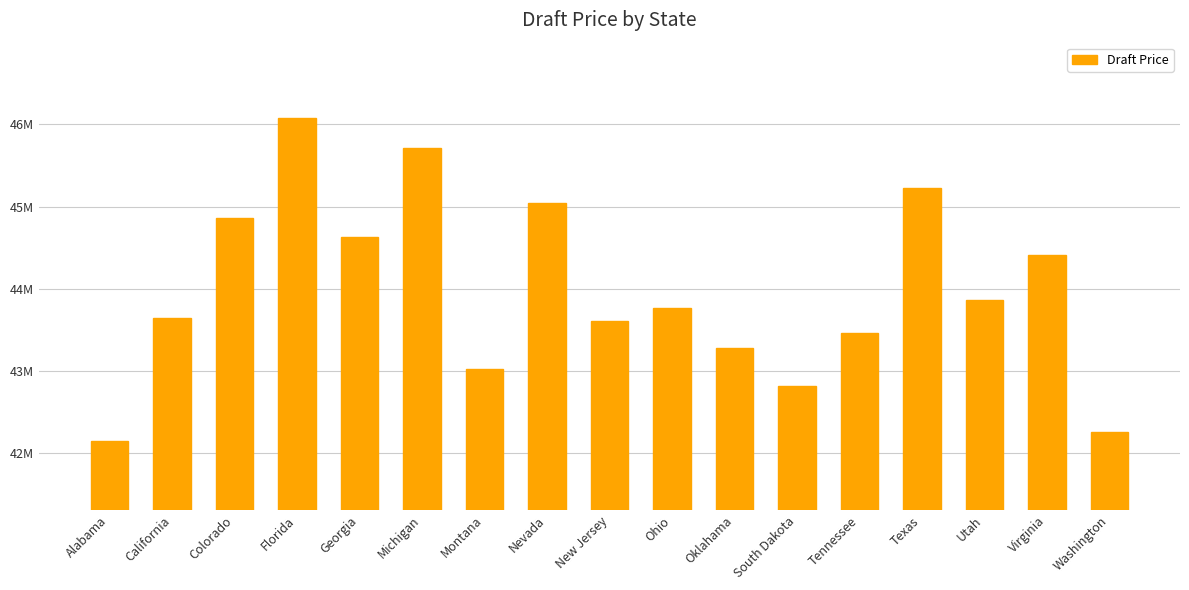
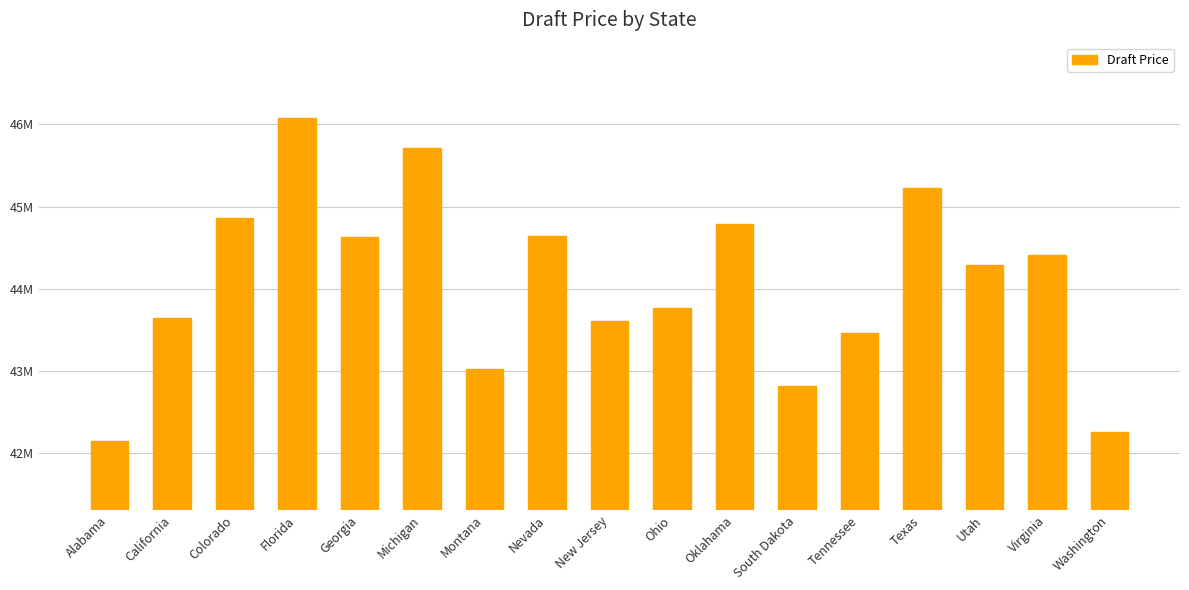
Nevada: 45000000 -> 44600000
Oklahama: 43300000 -> 44800000
Utah: 43900000 -> 44300000
